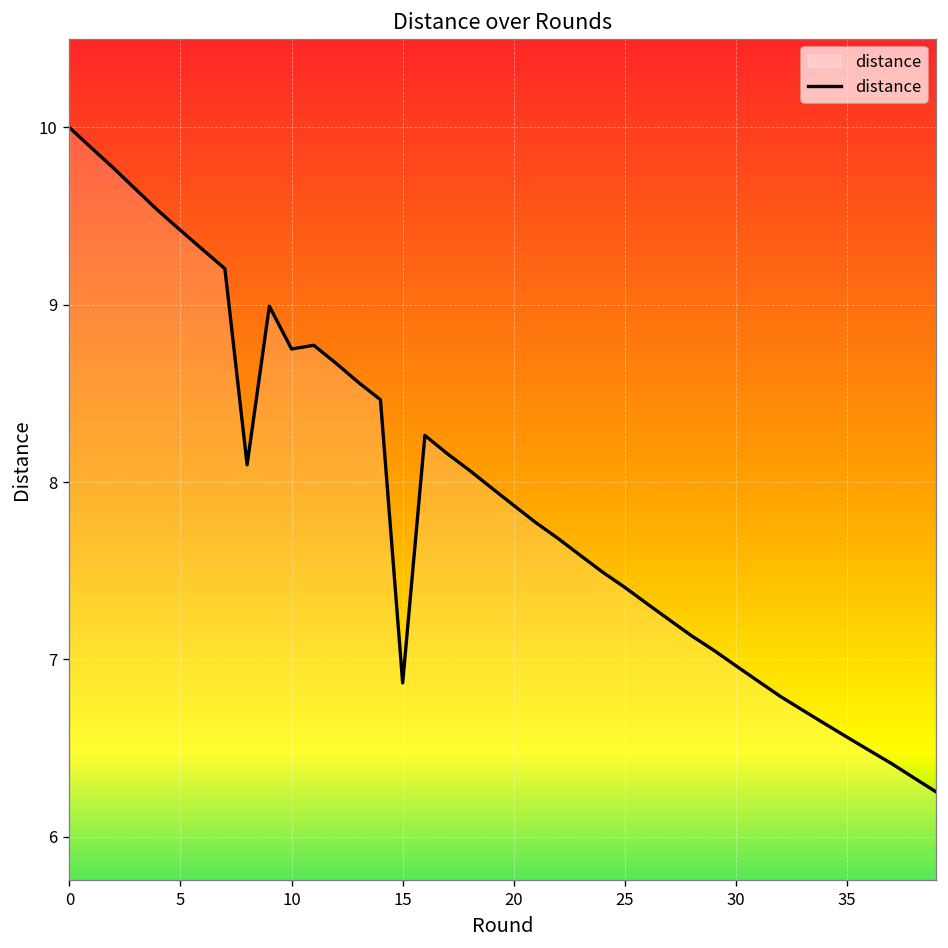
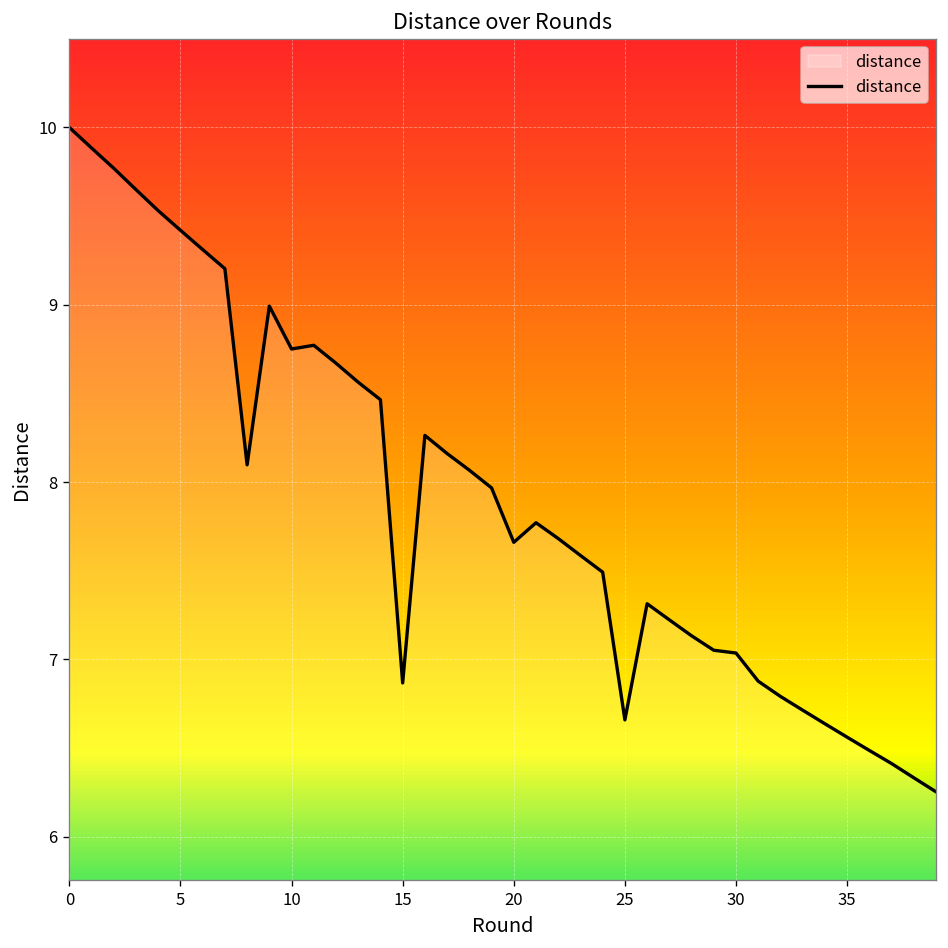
20: 7.87 -> 7.66
25: 7.41 -> 6.66
30: 6.96 -> 7.04
